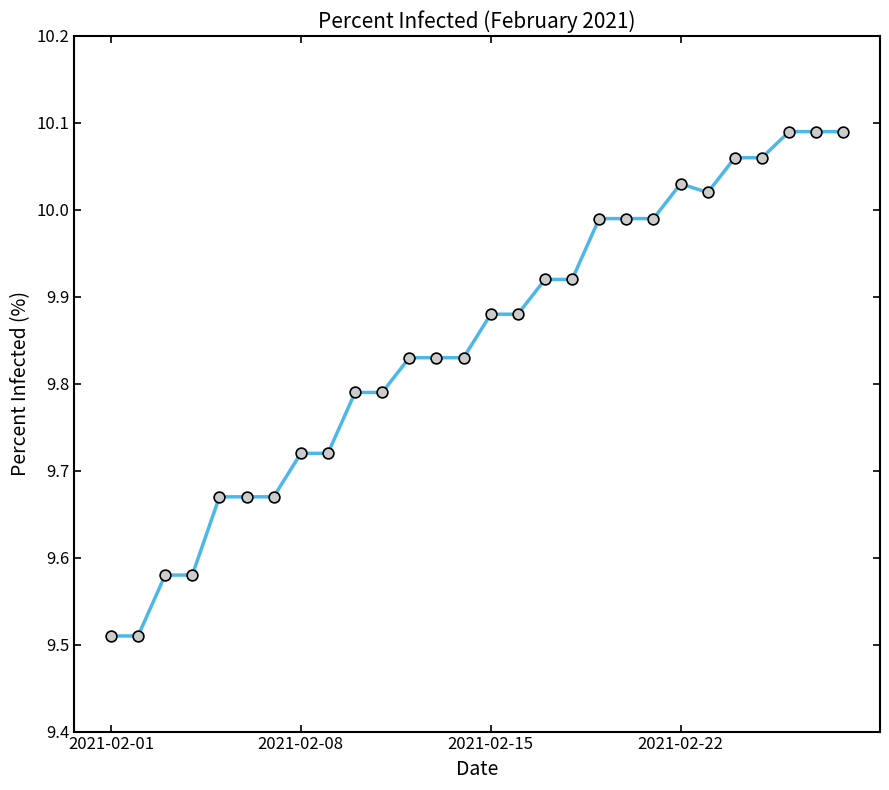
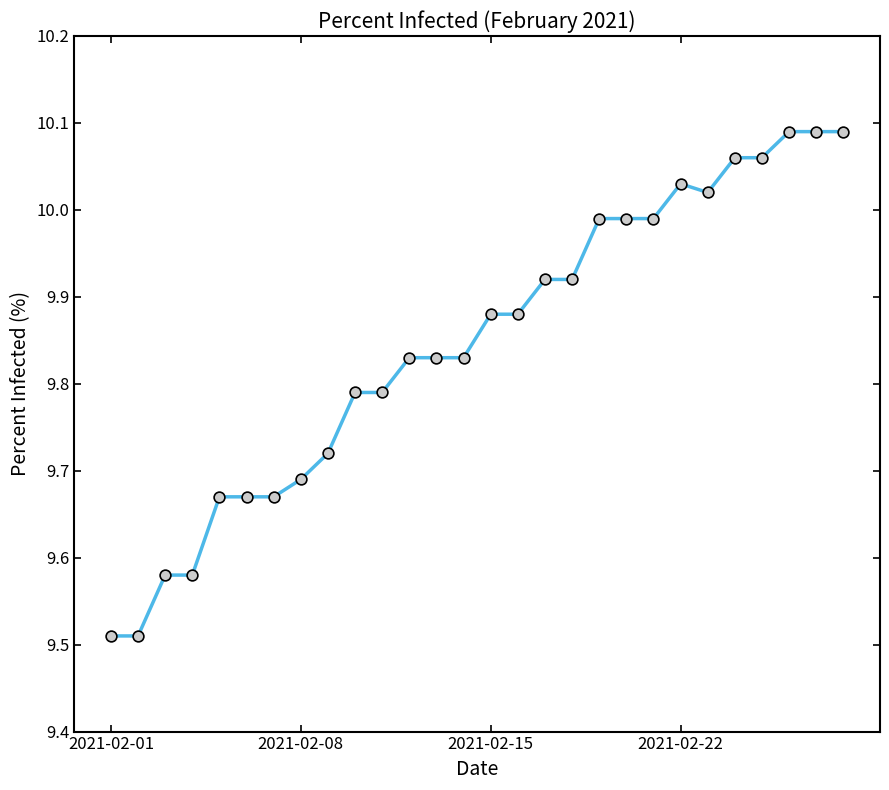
2021-02-08: 9.72 -> 9.69
